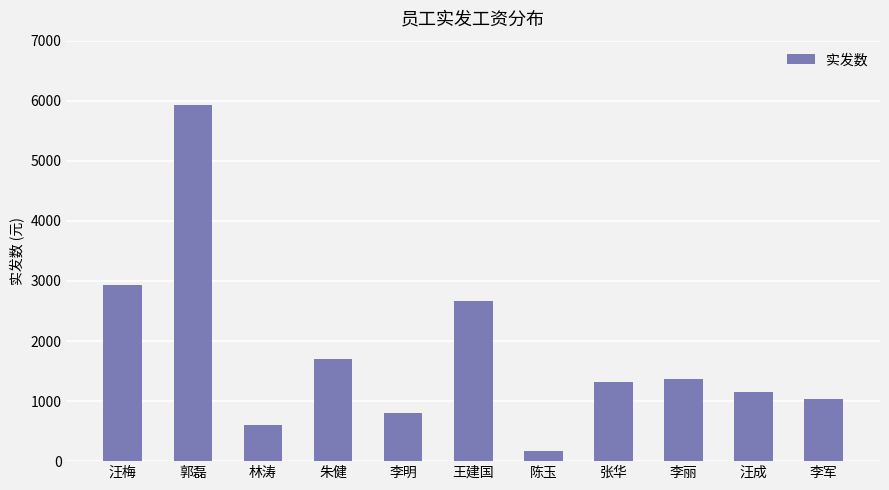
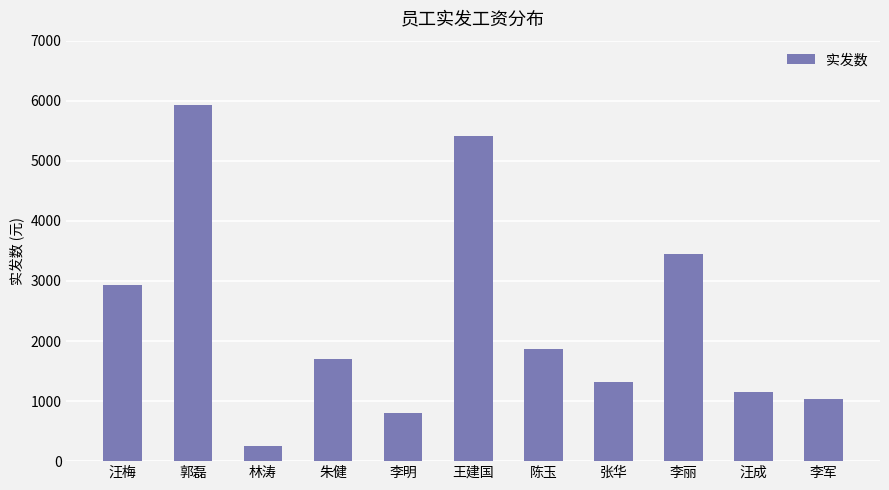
林涛: 600 -> 200
王建国: 2700 -> 5400
陈玉: 200 -> 1900
李丽: 1400 -> 3500
